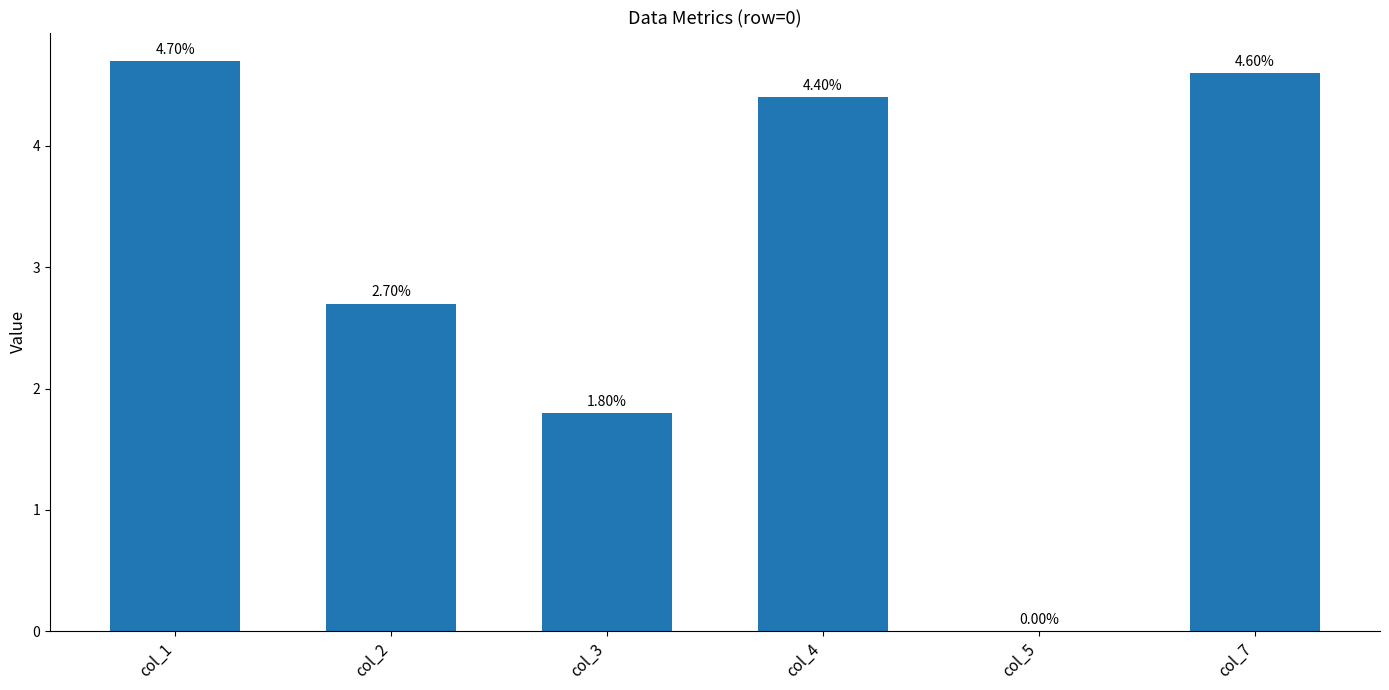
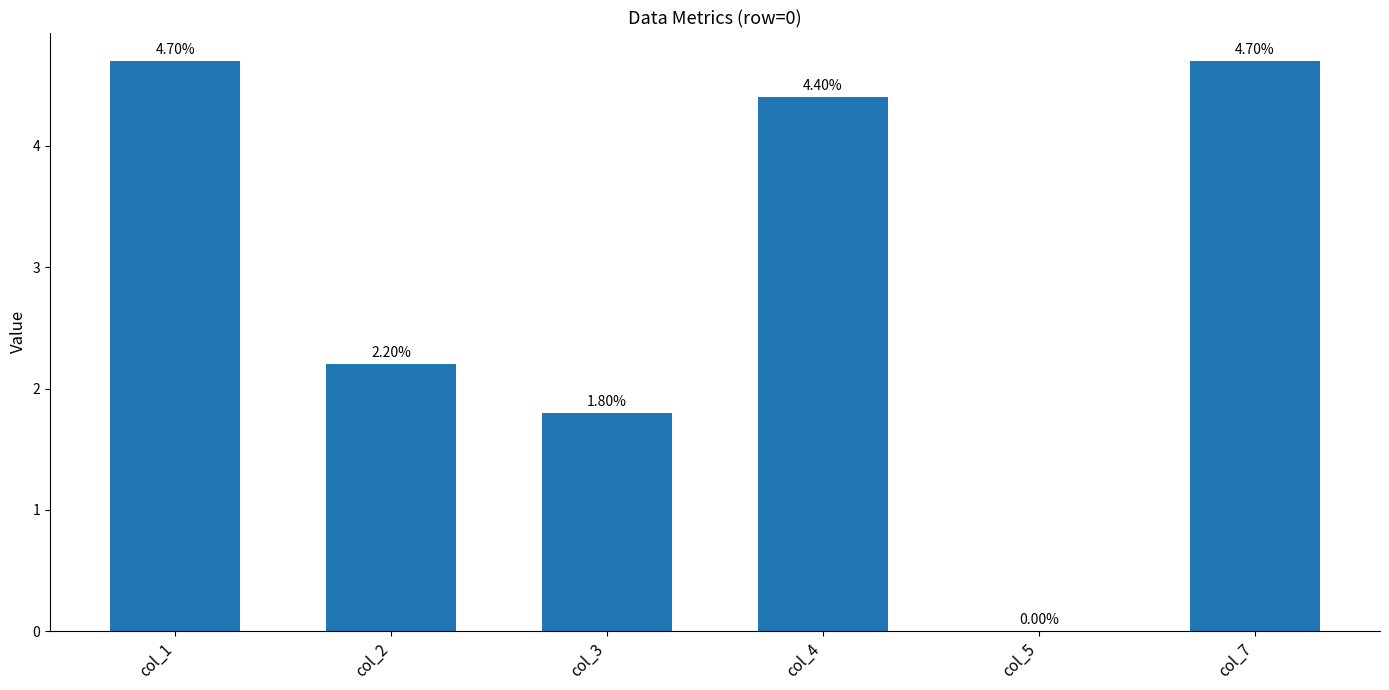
col_2: 2.70% -> 2.20%
col_7: 4.60% -> 4.70%
